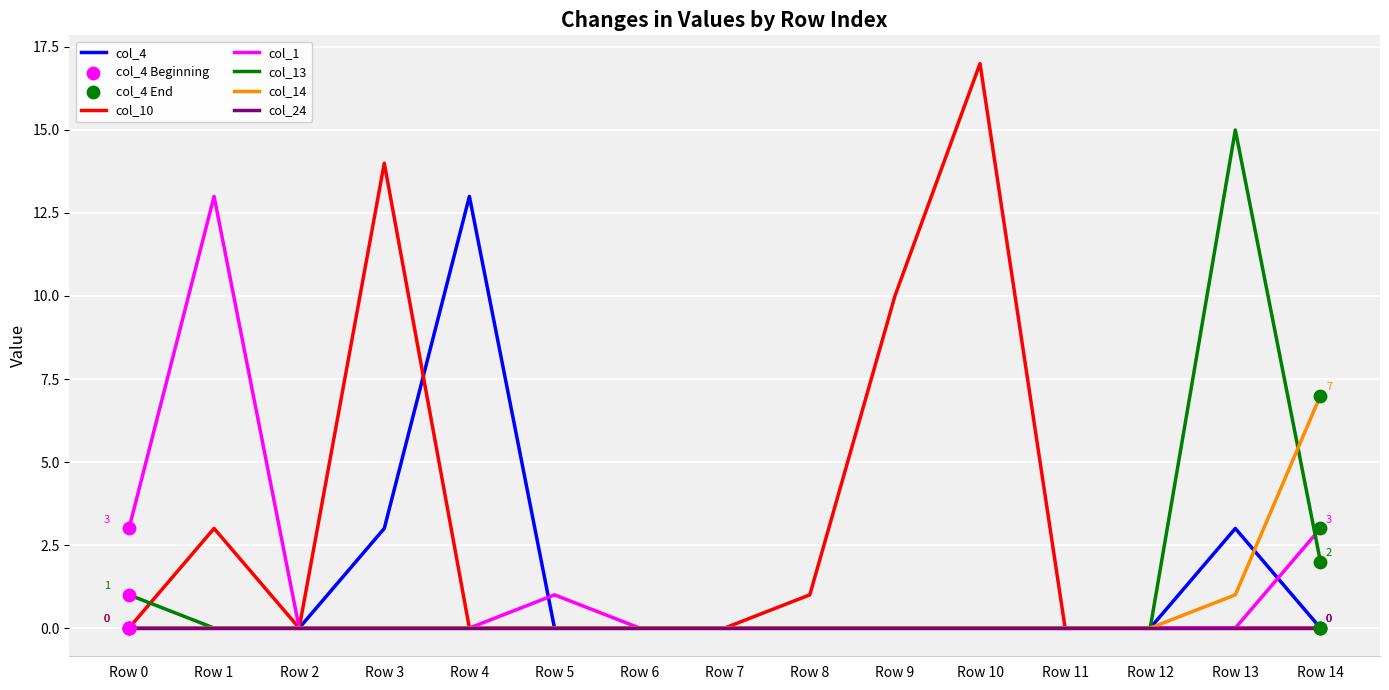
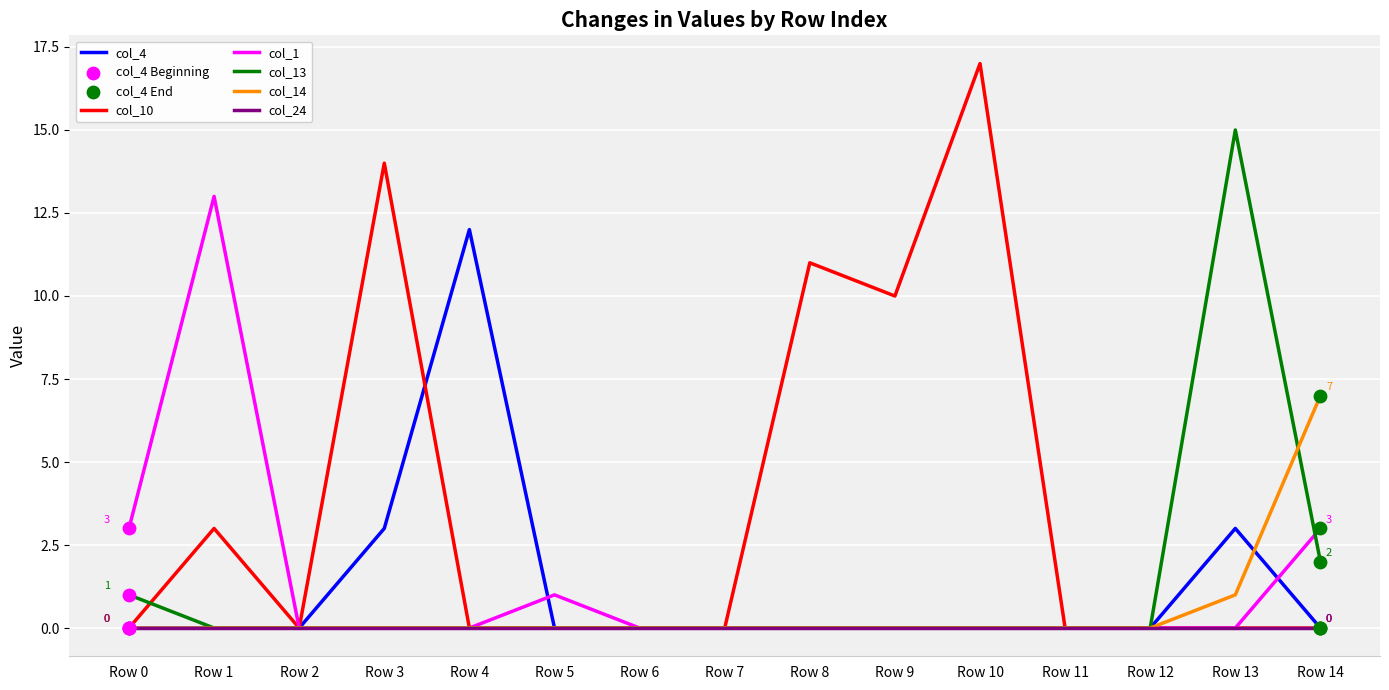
col_4, Row 4: 13 -> 12
col_10, Row 8: 1 -> 11
